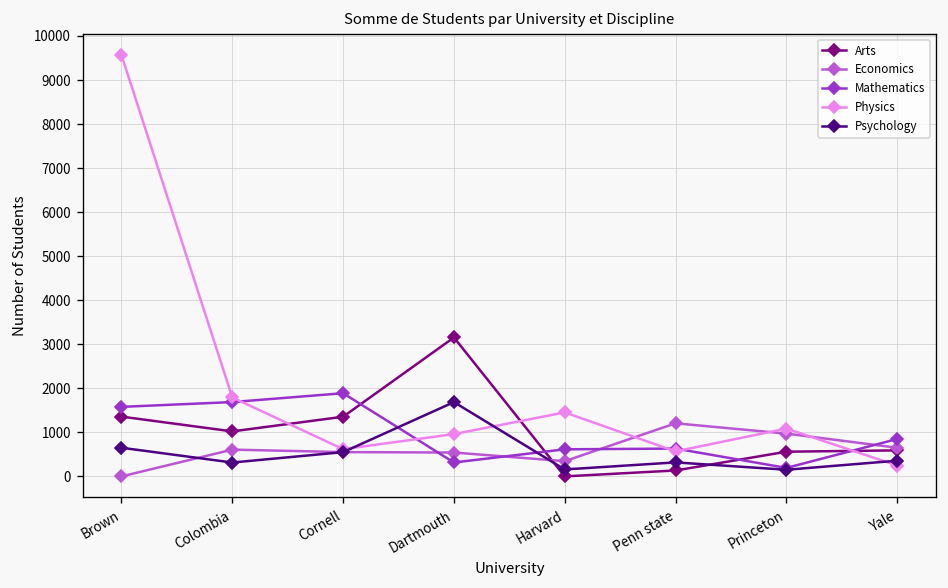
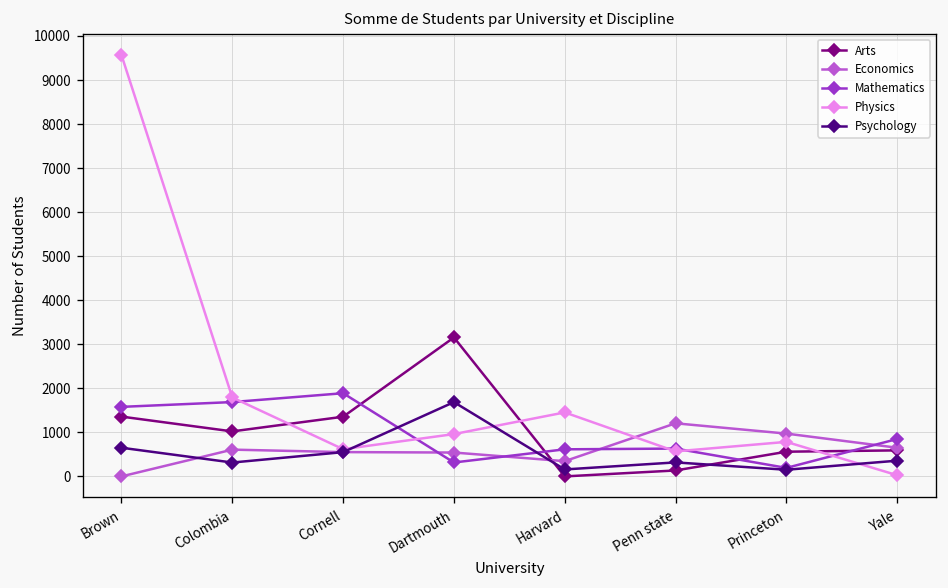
Physics, Princeton: 1100 -> 800
Physics, Yale: 200 -> 0
